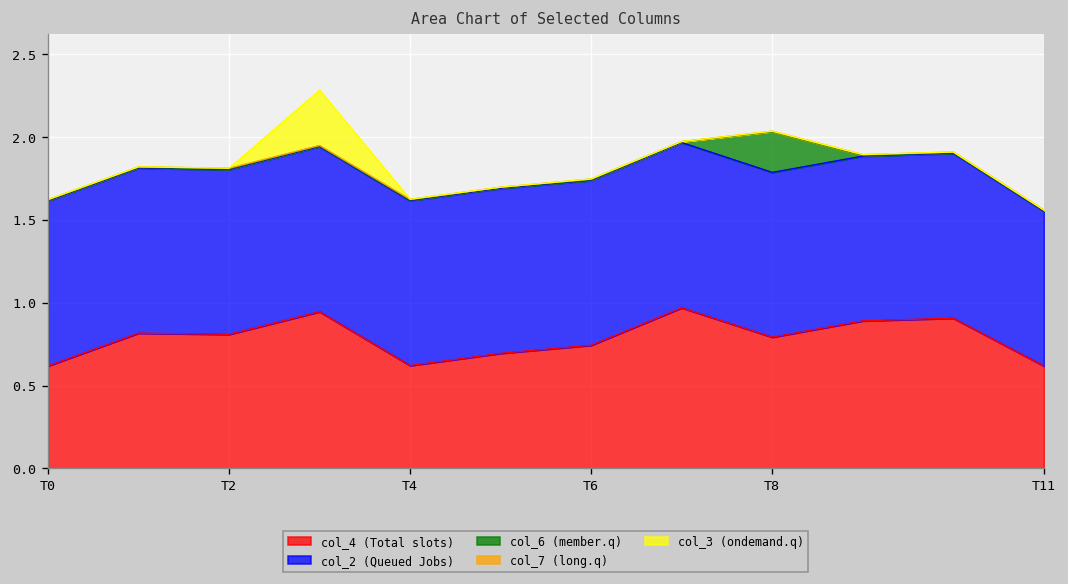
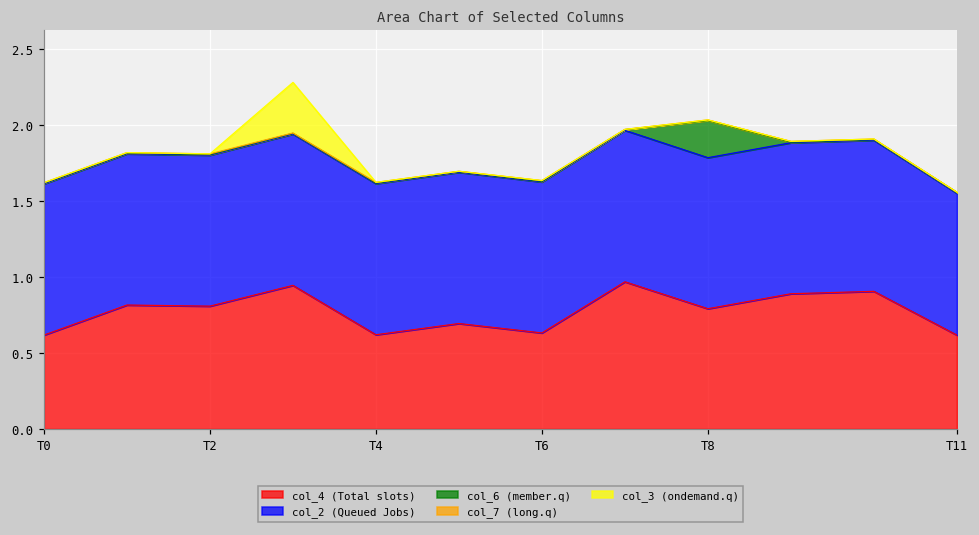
col_4 (Total slots), T6: 0.74 -> 0.63
